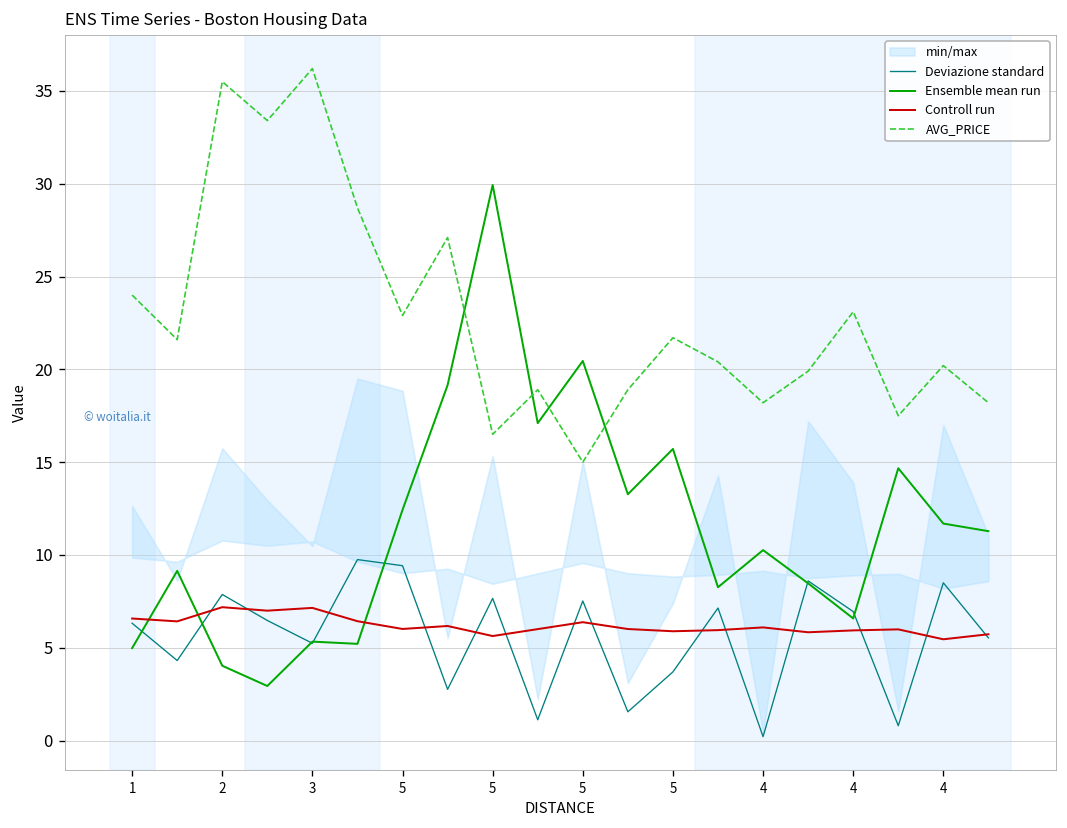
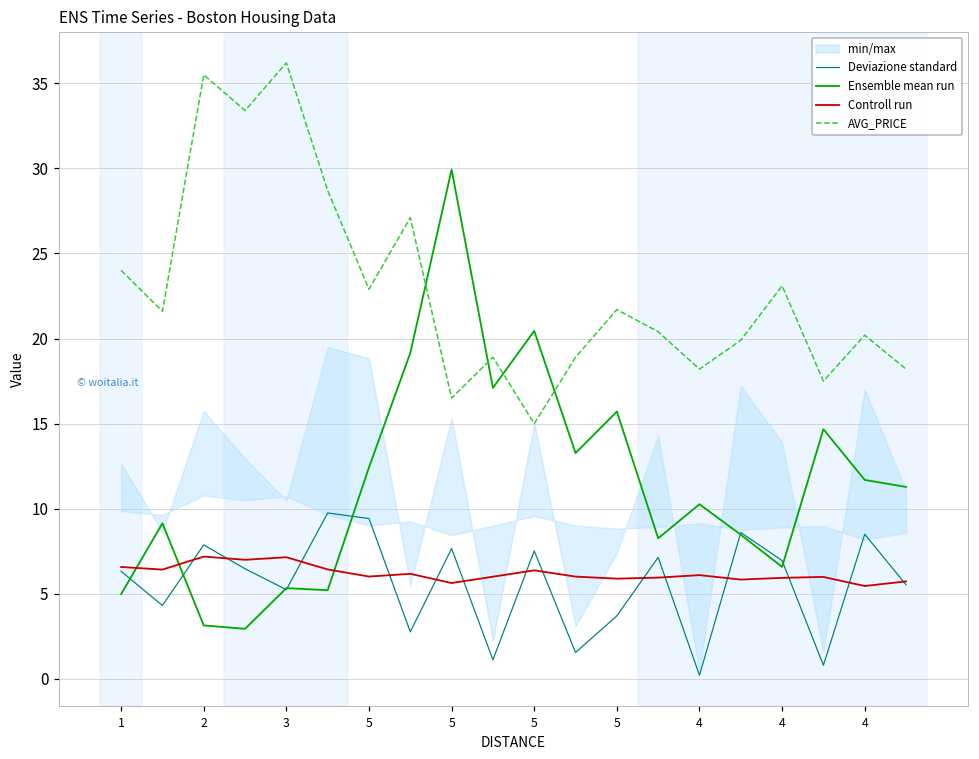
Ensemble mean run, 2: 4.0 -> 3.1
